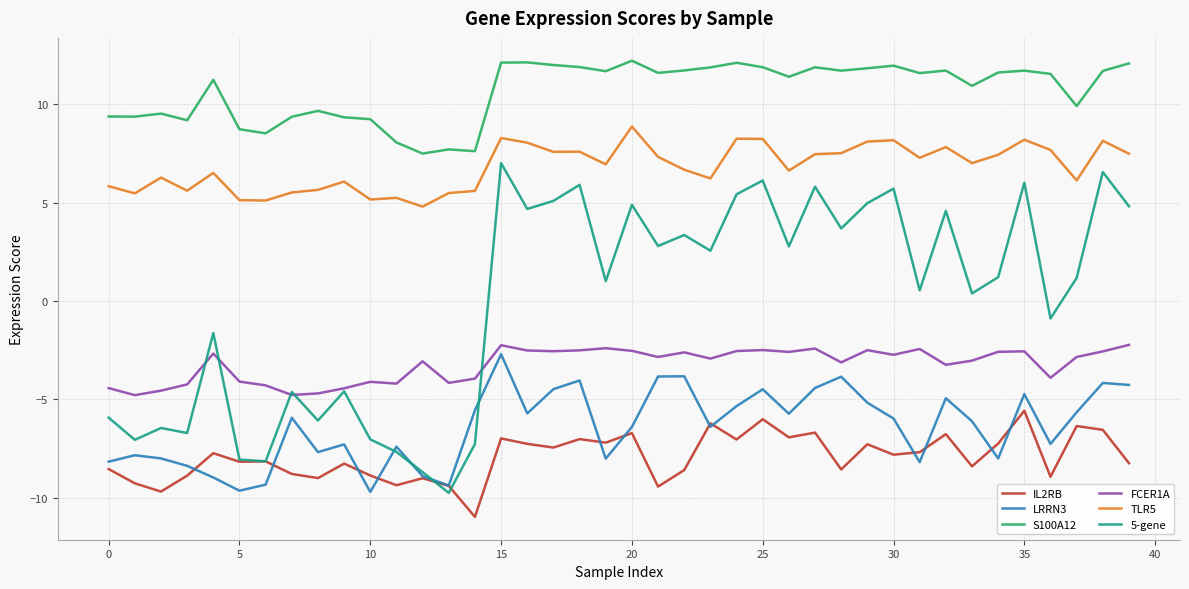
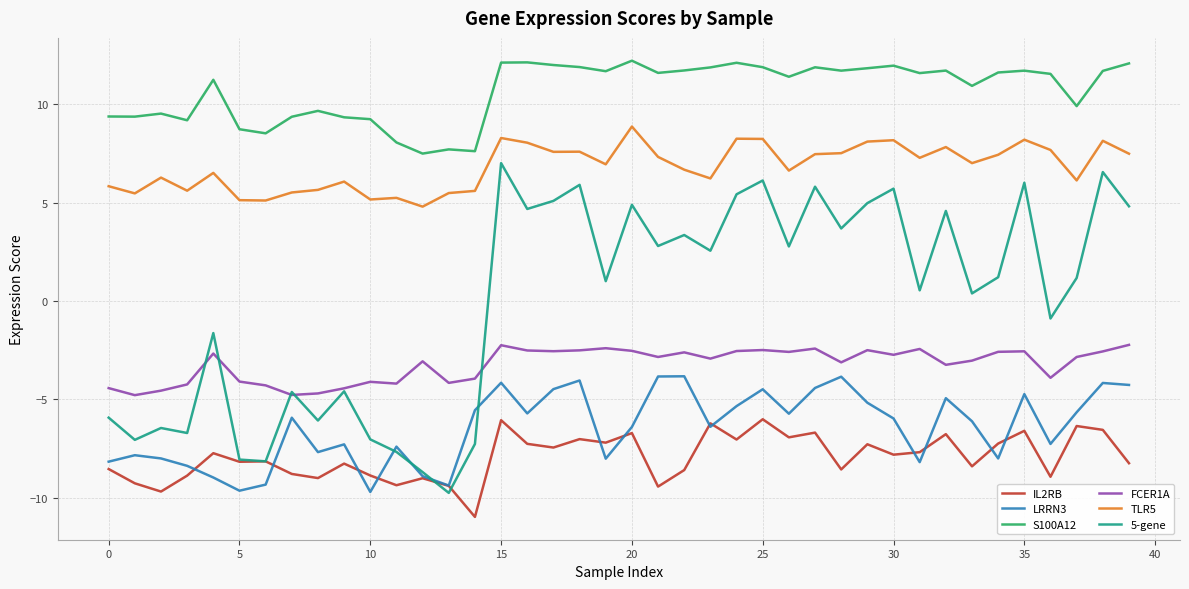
IL2RB, 15: -7.0 -> -6.1
LRRN3, 15: -2.7 -> -4.2
IL2RB, 35: -5.6 -> -6.6
